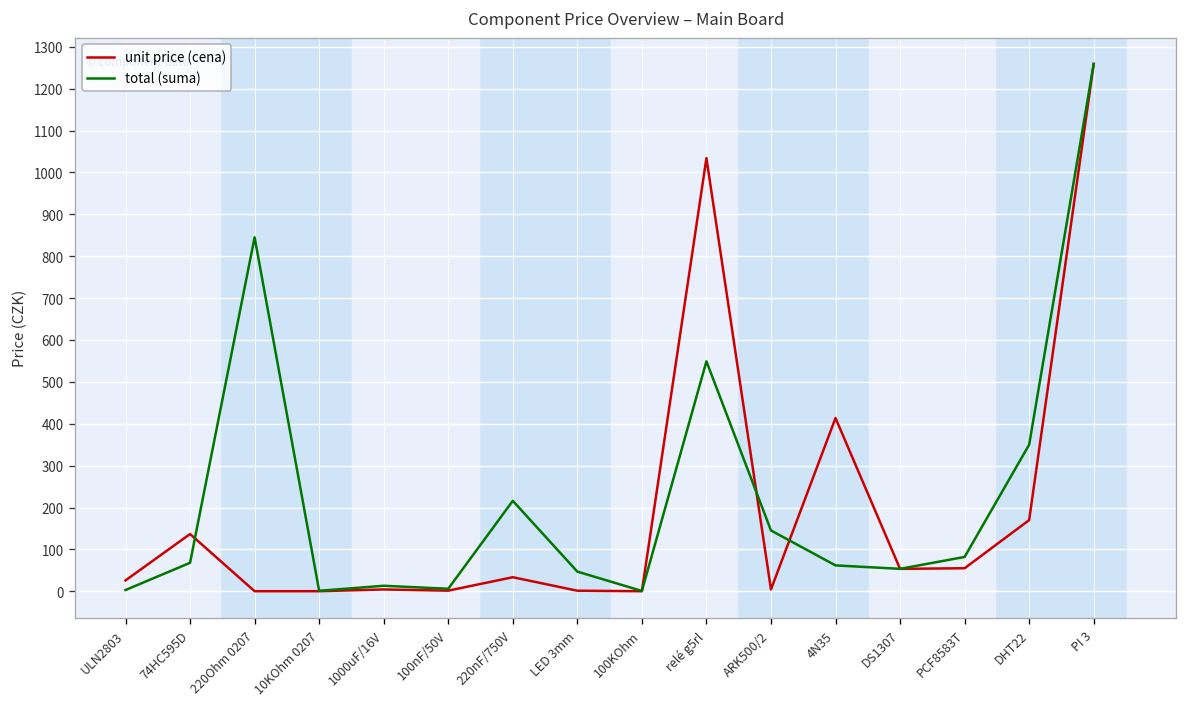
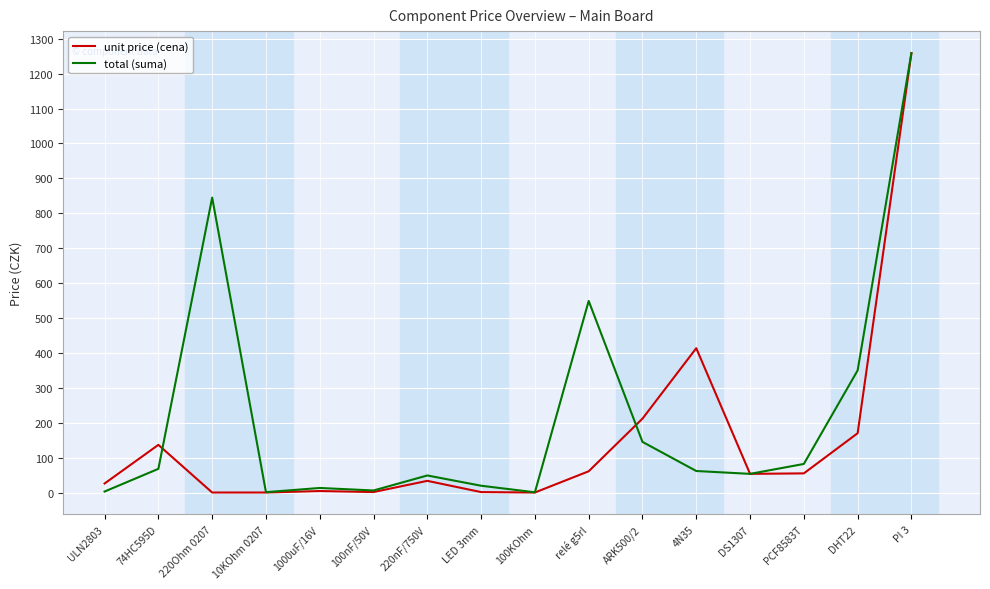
total (suma), 220nF/750V: 220 -> 50
total (suma), LED 3mm: 50 -> 20
unit price (cena), relé g5rl: 1030 -> 60
unit price (cena), ARK500/2: 0 -> 210
